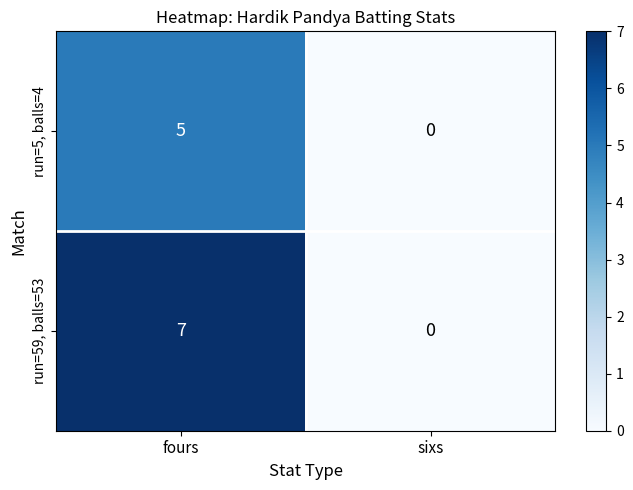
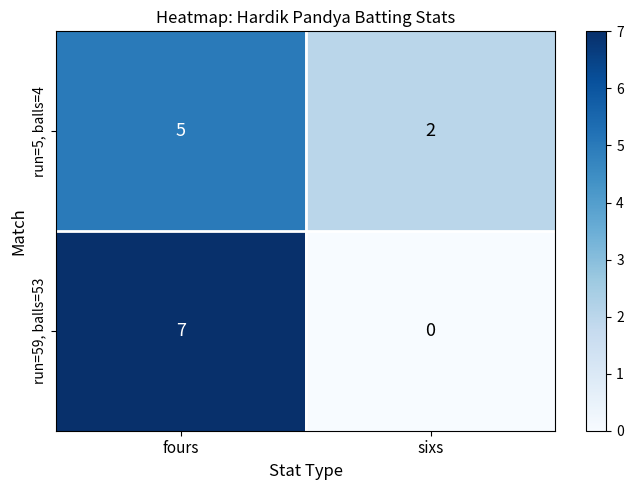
run=5, balls=4, sixs: 0 -> 2
